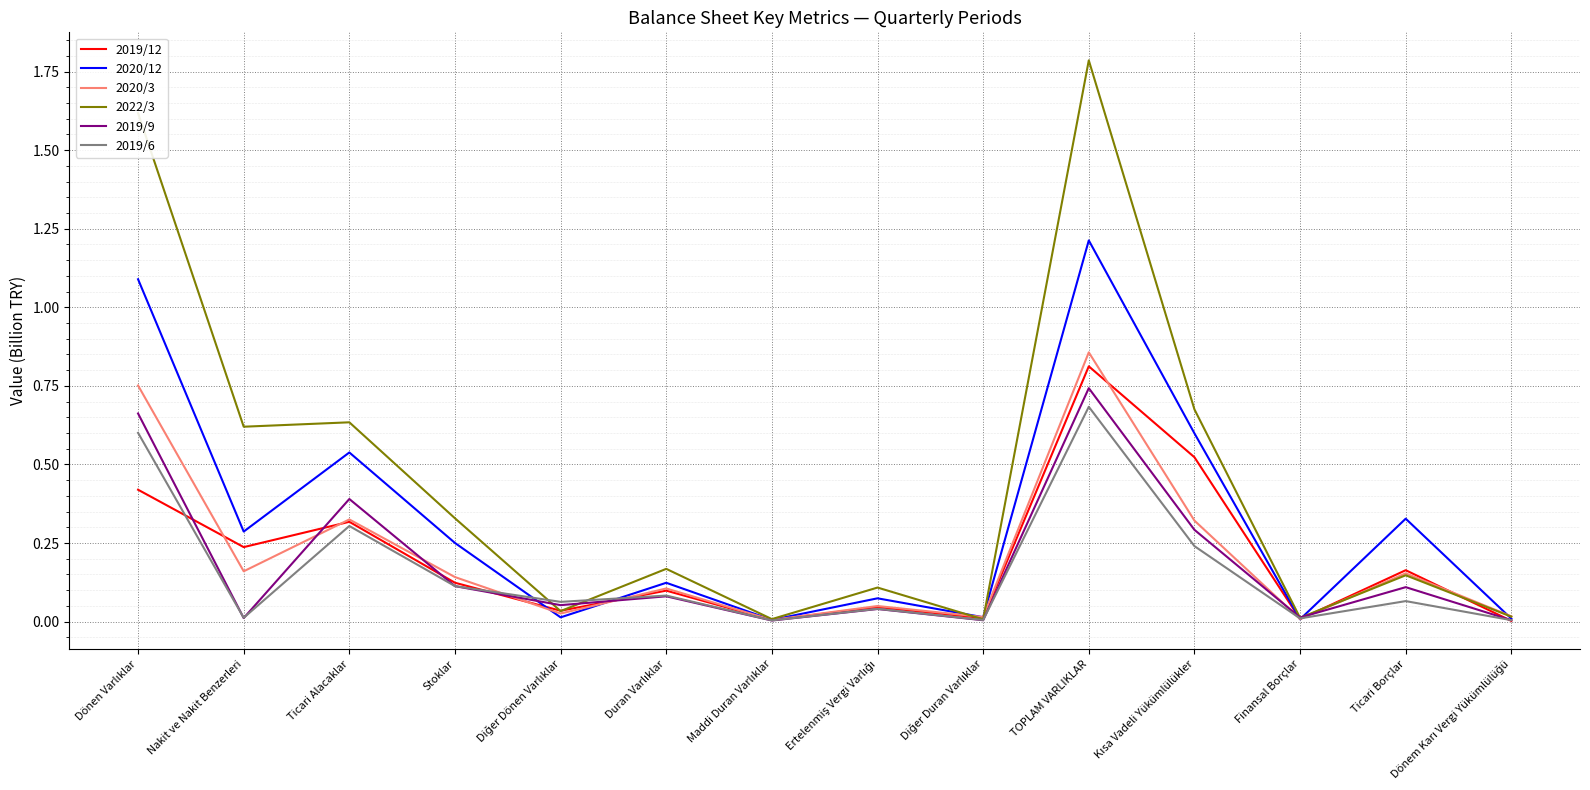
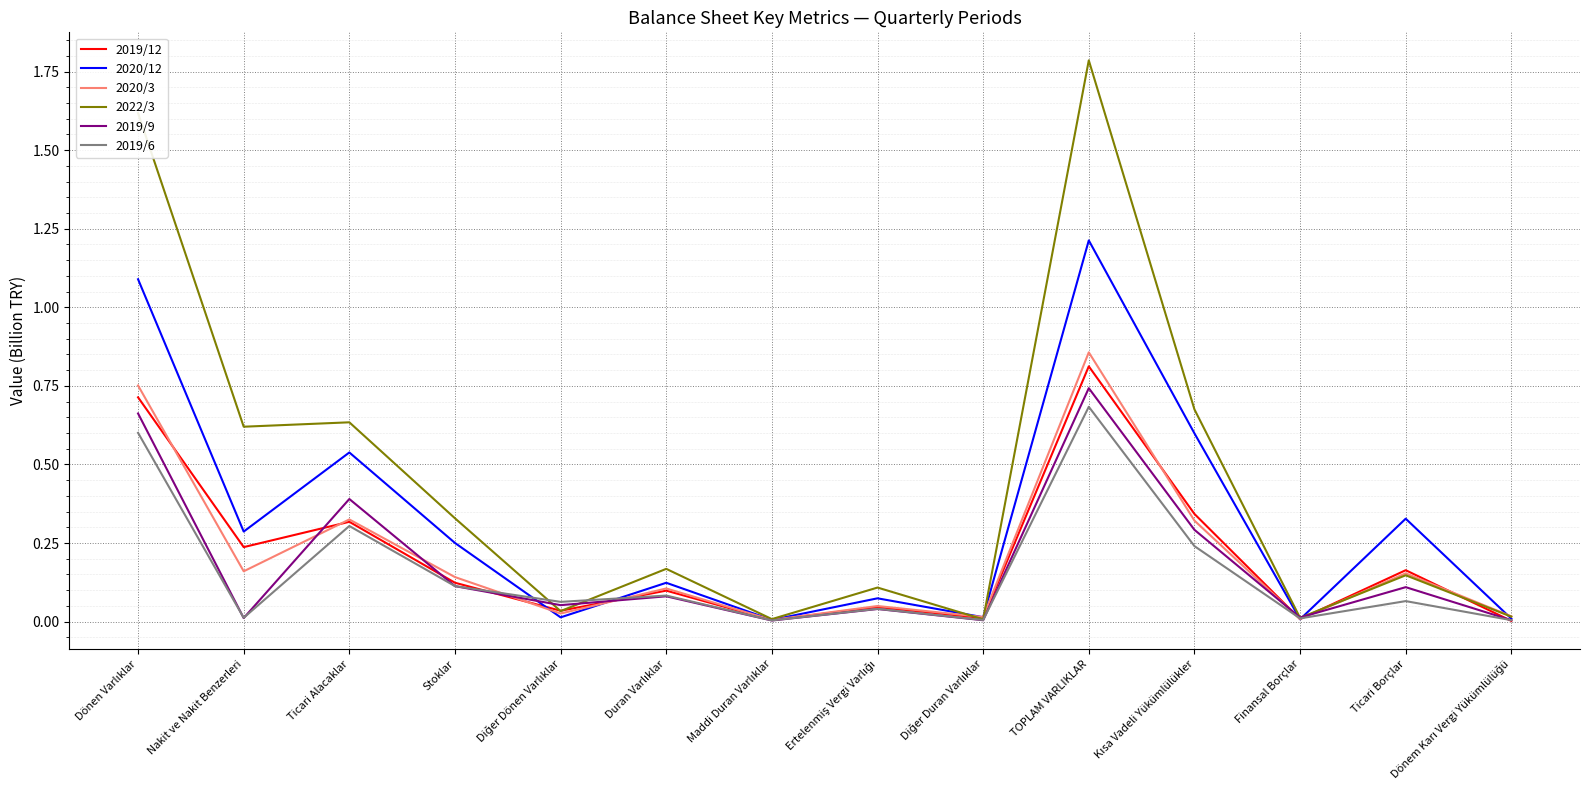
2019/12, Dönen Varlıklar: 0.42 -> 0.71
2019/12, Kısa Vadeli Yükümlülükler: 0.52 -> 0.34
